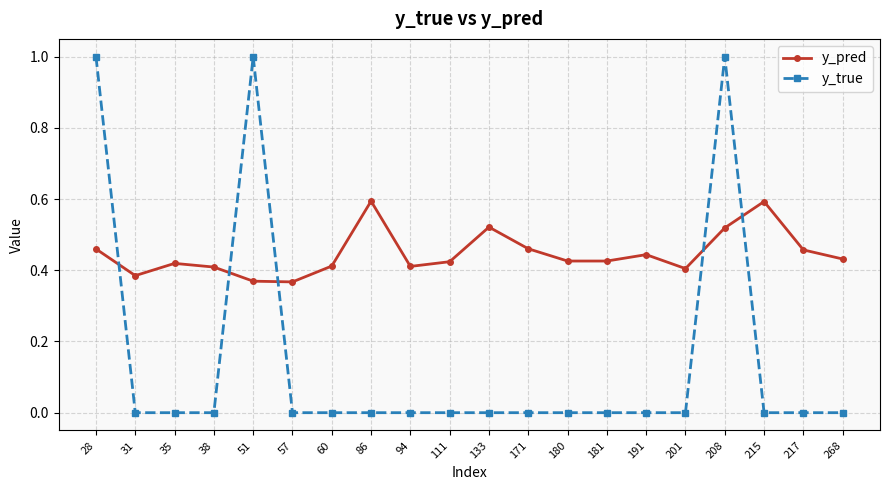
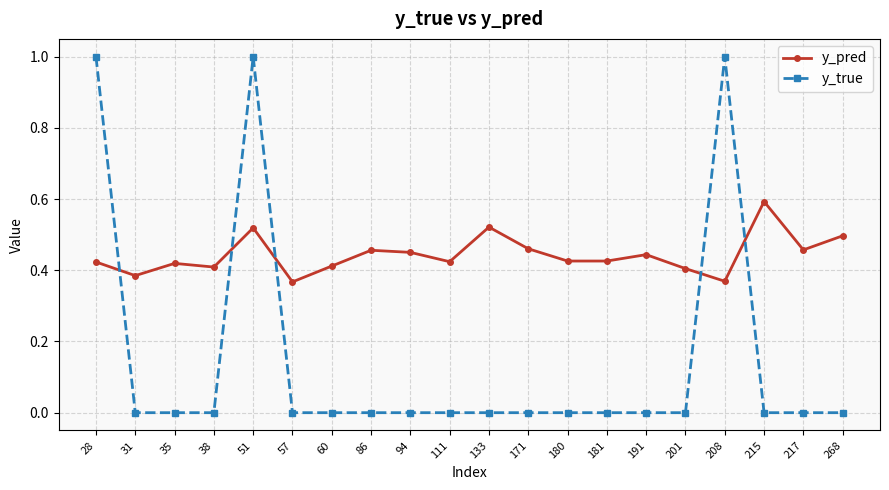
y_pred, 28: 0.46 -> 0.42
y_pred, 51: 0.37 -> 0.52
y_pred, 86: 0.59 -> 0.46
y_pred, 94: 0.41 -> 0.45
y_pred, 208: 0.52 -> 0.37
y_pred, 268: 0.43 -> 0.50
